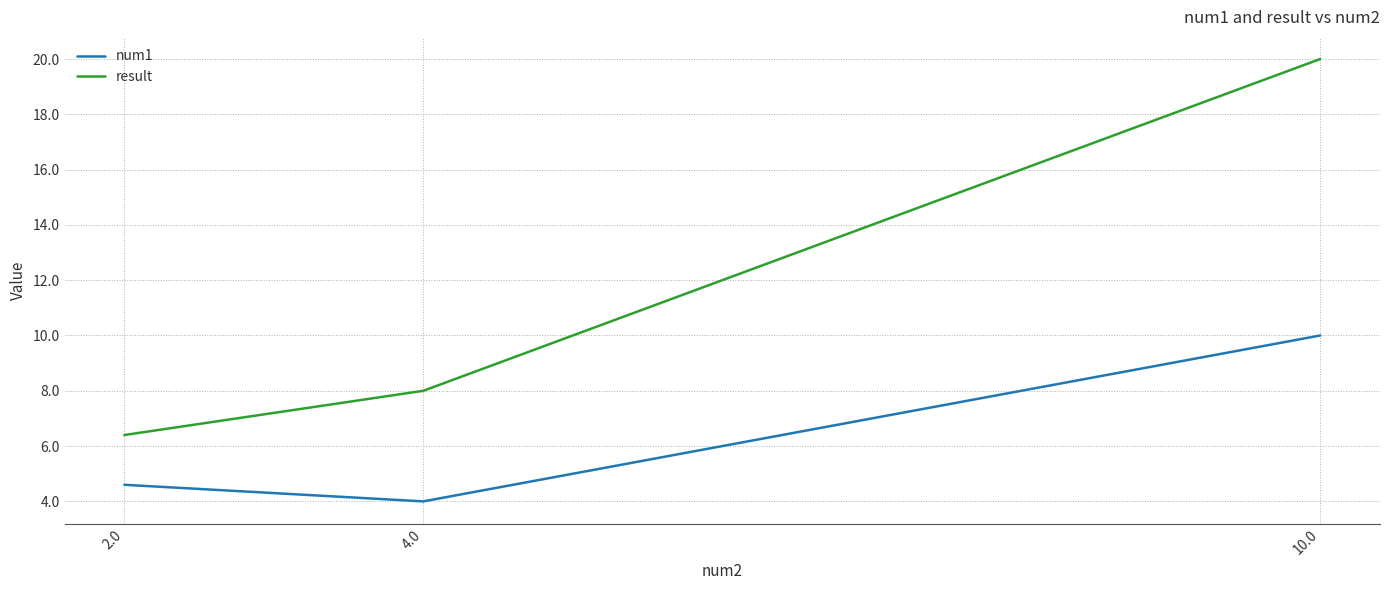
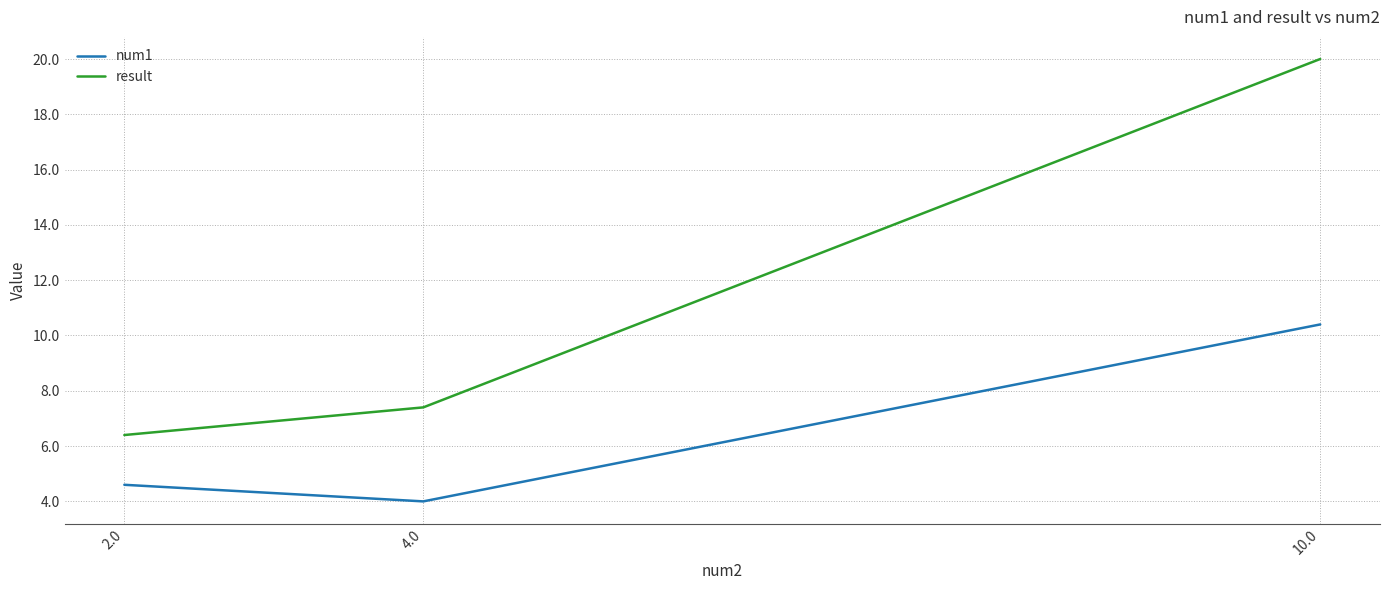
result, 4.0: 8.0 -> 7.4
num1, 10.0: 10.0 -> 10.4
